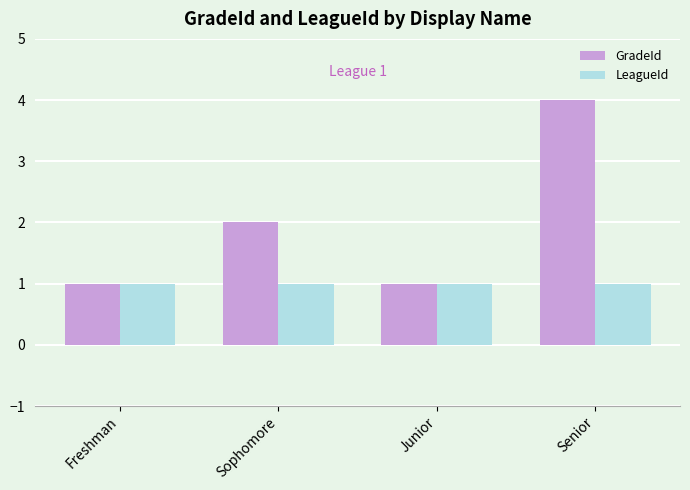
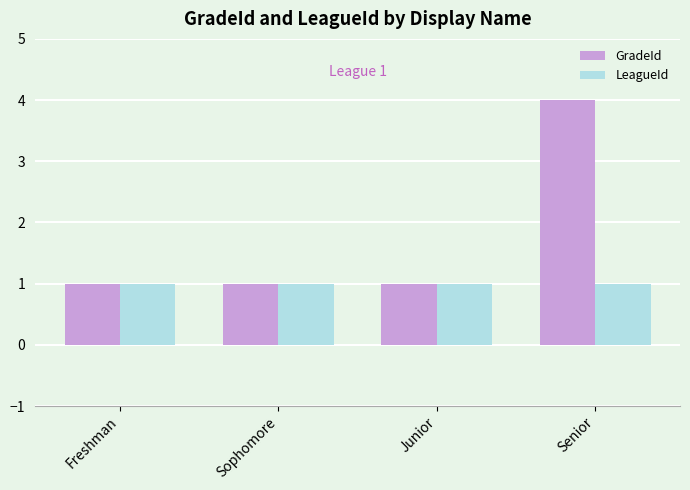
GradeId, Sophomore: 2 -> 1
